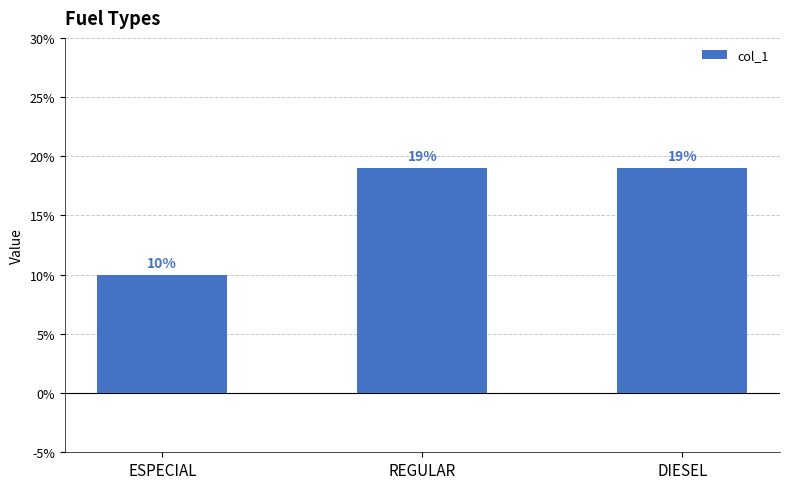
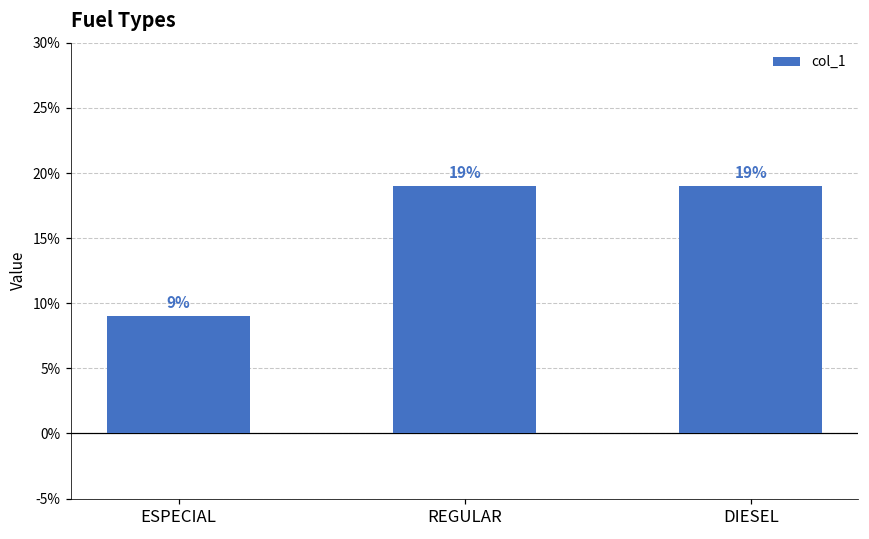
ESPECIAL: 10% -> 9%
